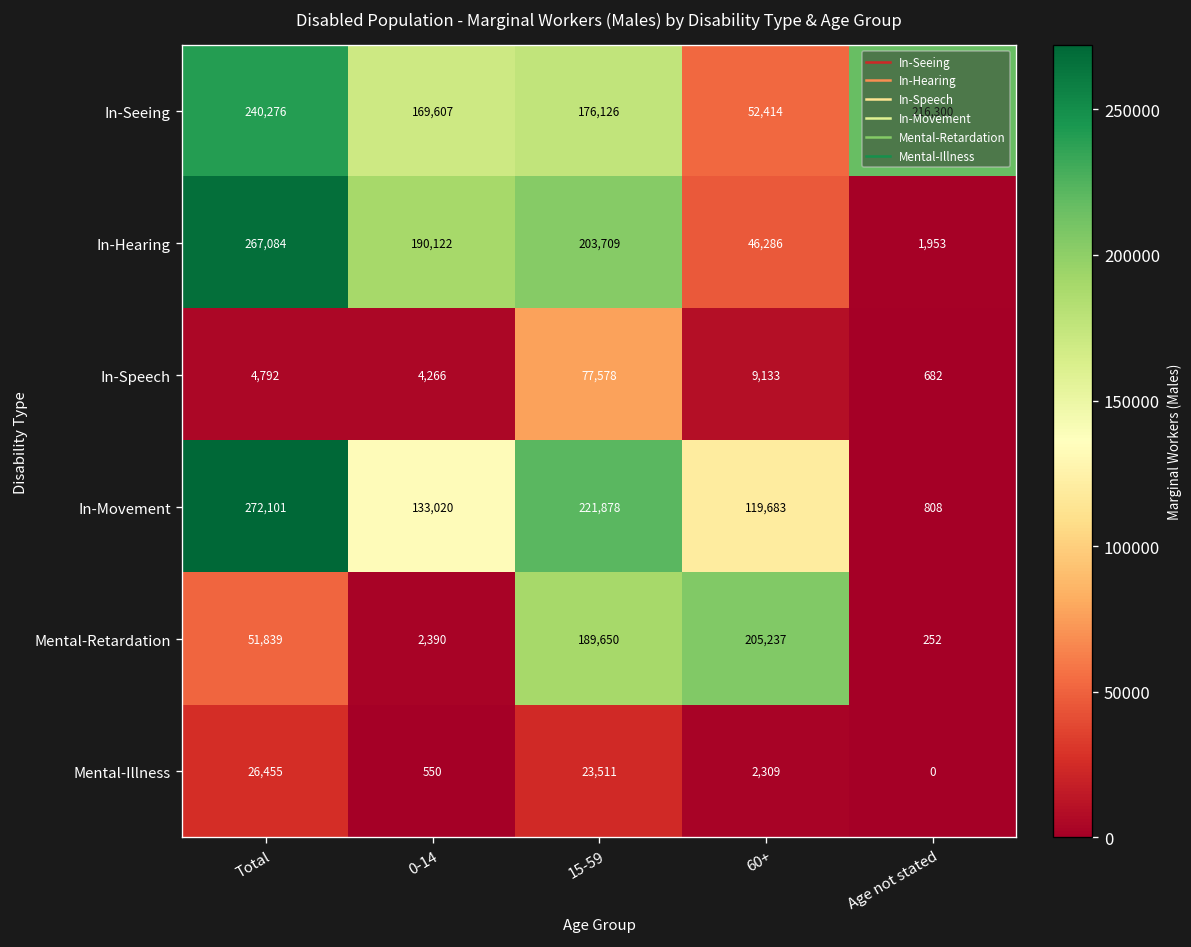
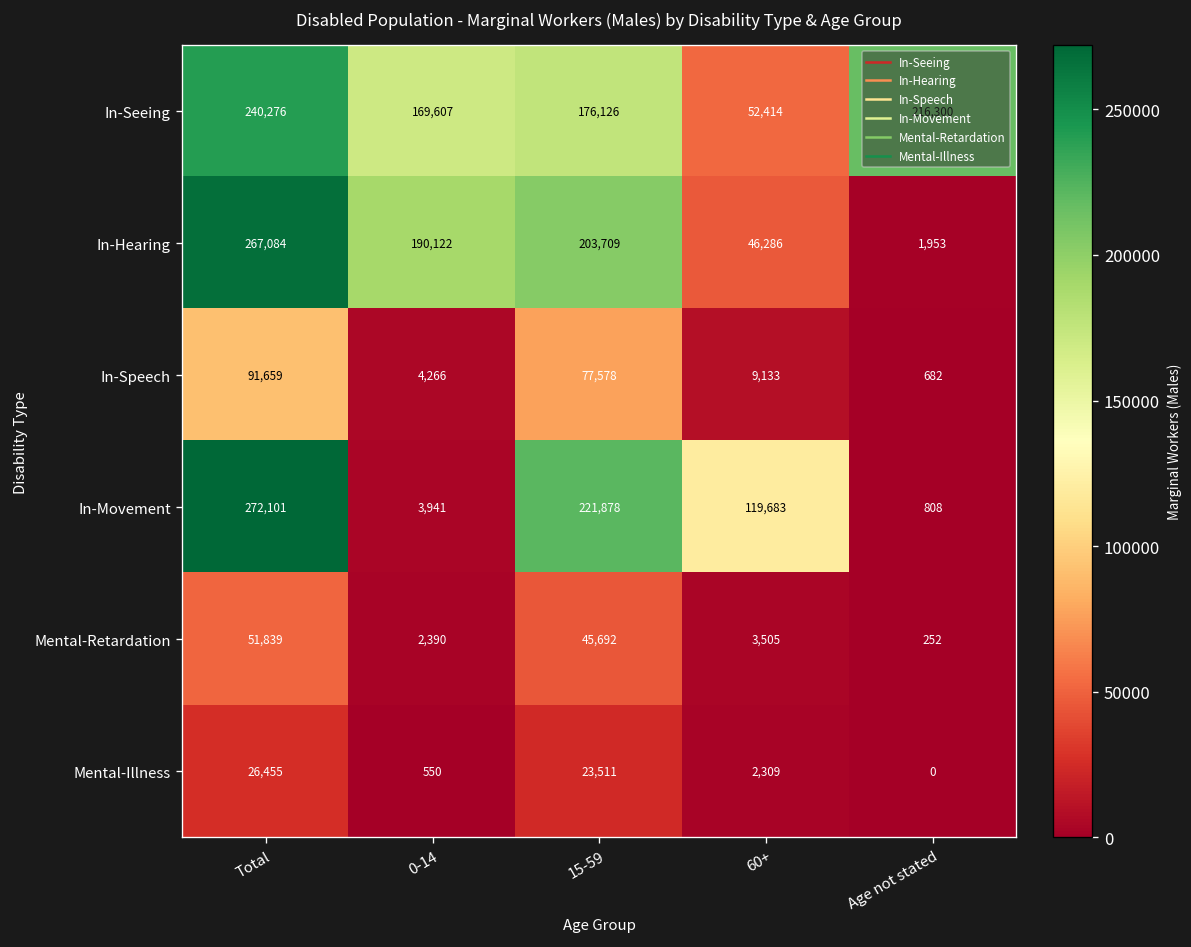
In-Speech, Total: 4,792 -> 91,659
In-Movement, 0-14: 133,020 -> 3,941
Mental-Retardation, 15-59: 189,650 -> 45,692
Mental-Retardation, 60+: 205,237 -> 3,505
